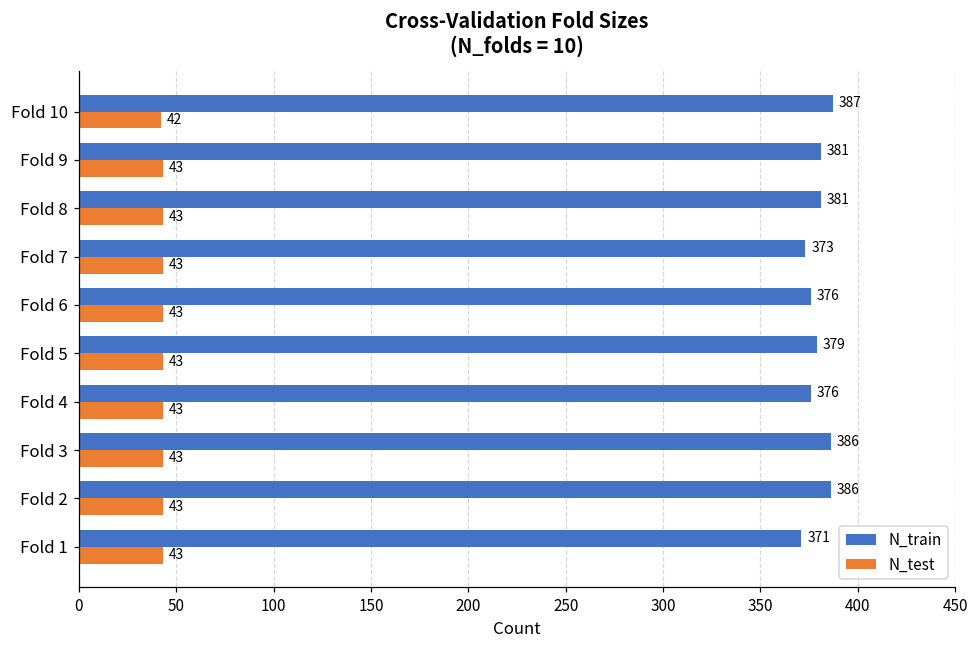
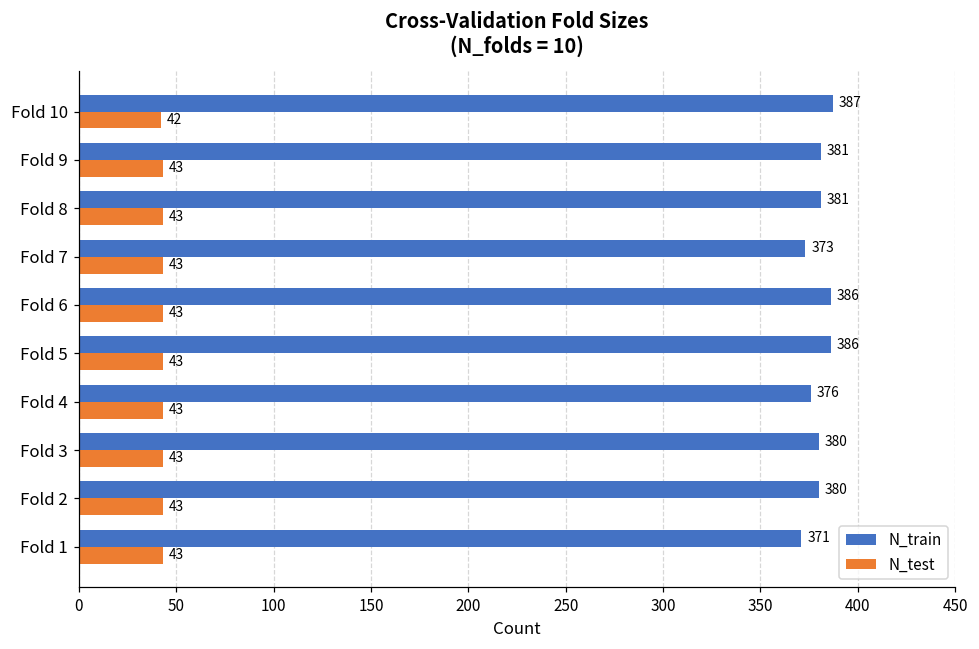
N_train, Fold 6: 376 -> 386
N_train, Fold 5: 379 -> 386
N_train, Fold 3: 386 -> 380
N_train, Fold 2: 386 -> 380
